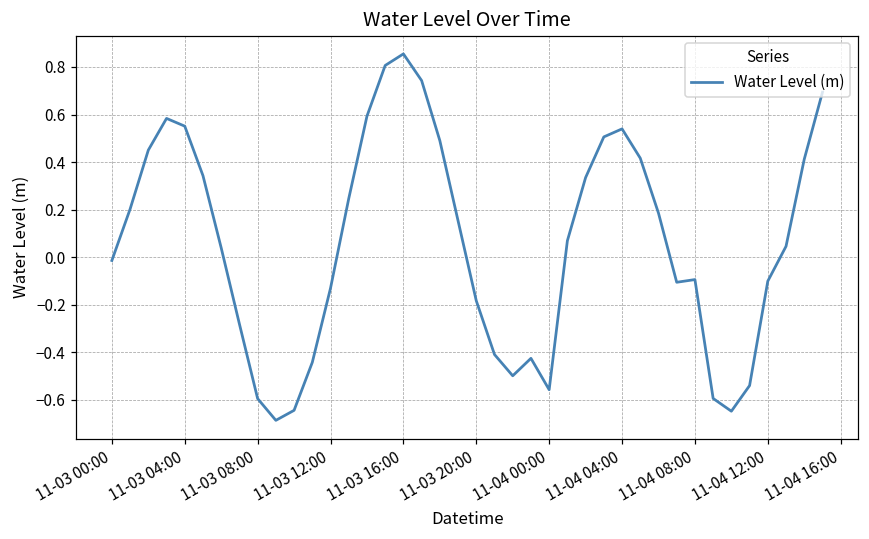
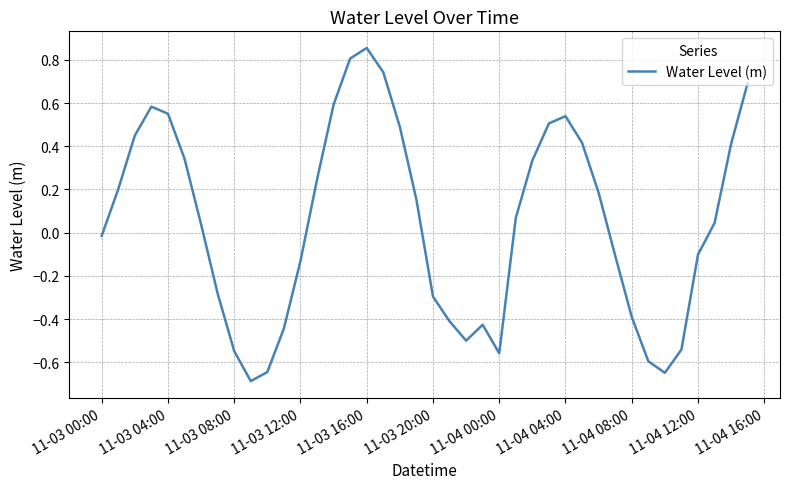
11-03 08:00: -0.60 -> -0.55
11-03 20:00: -0.18 -> -0.30
11-04 08:00: -0.09 -> -0.39
